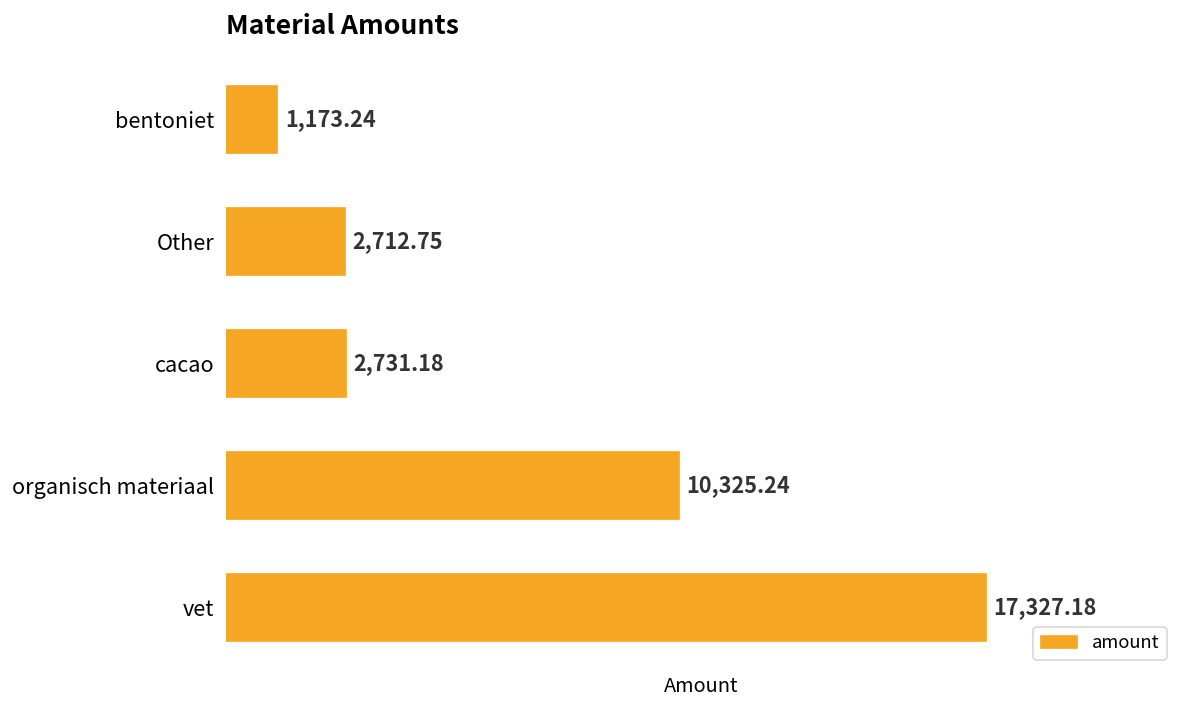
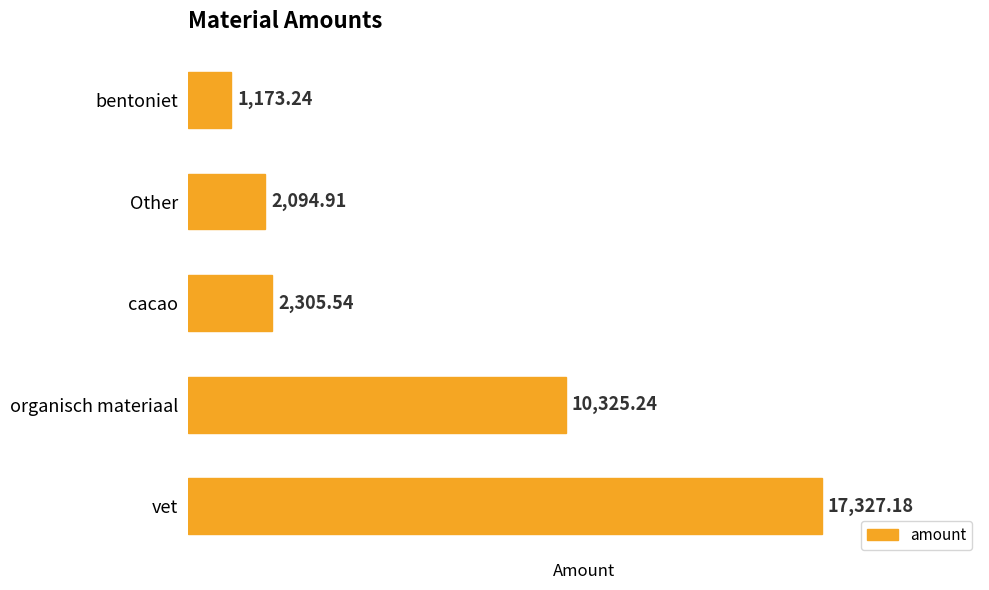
Other: 2,712.75 -> 2,094.91
cacao: 2,731.18 -> 2,305.54
